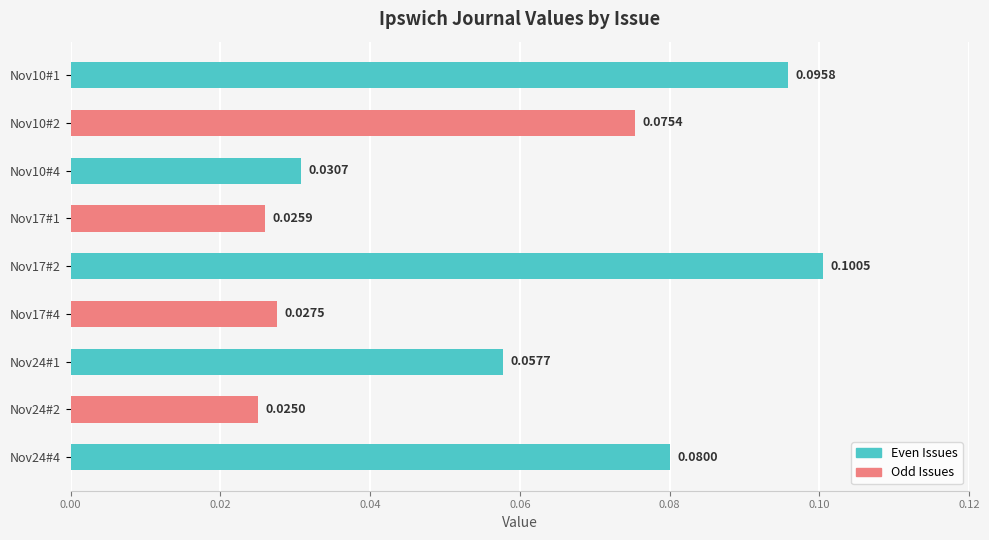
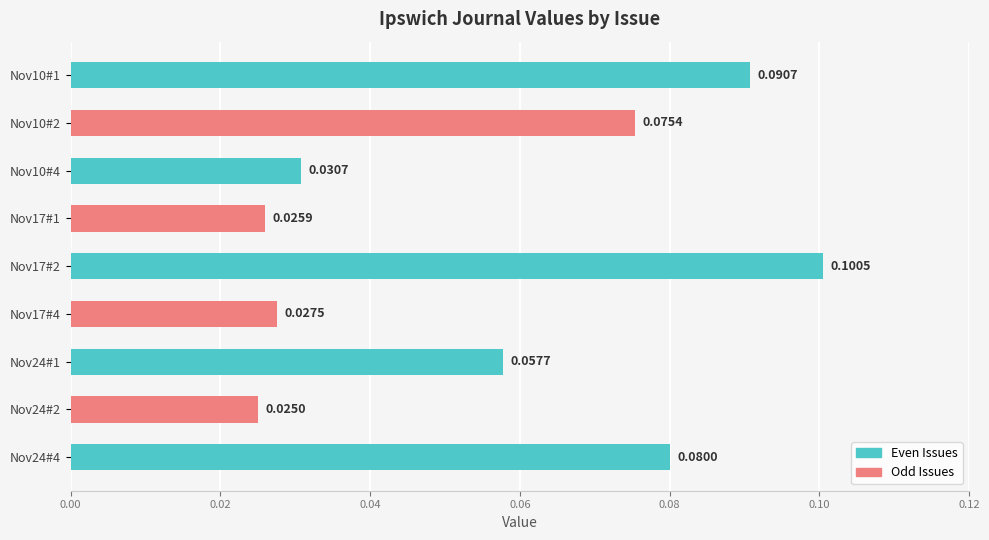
Nov10#1: 0.0958 -> 0.0907
